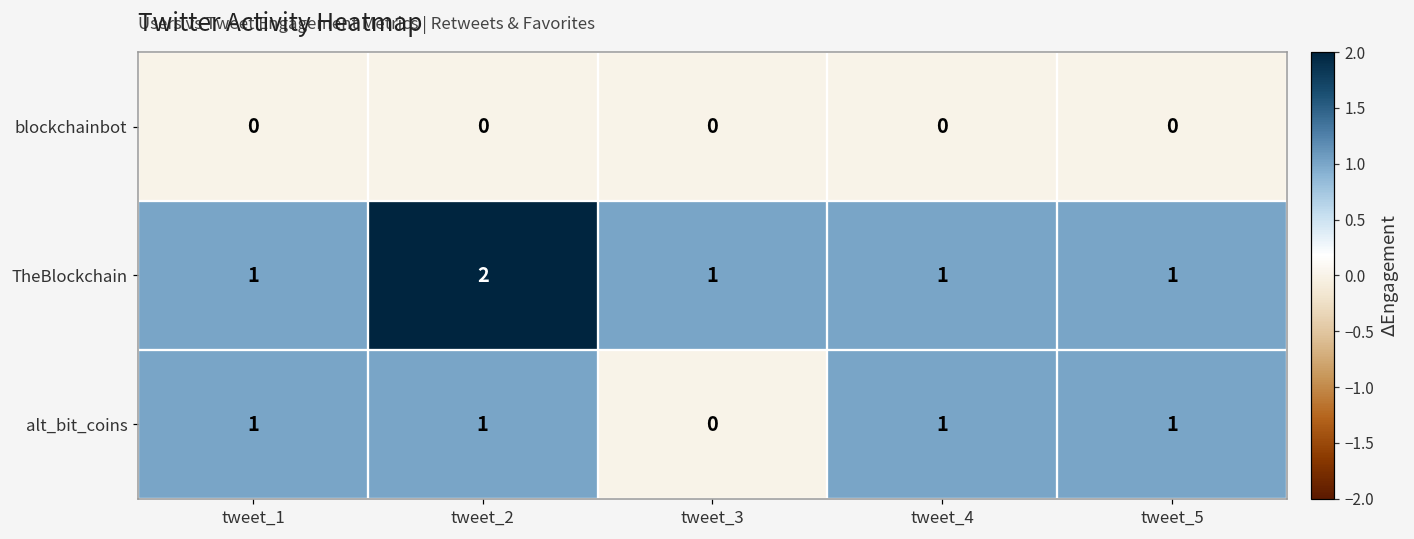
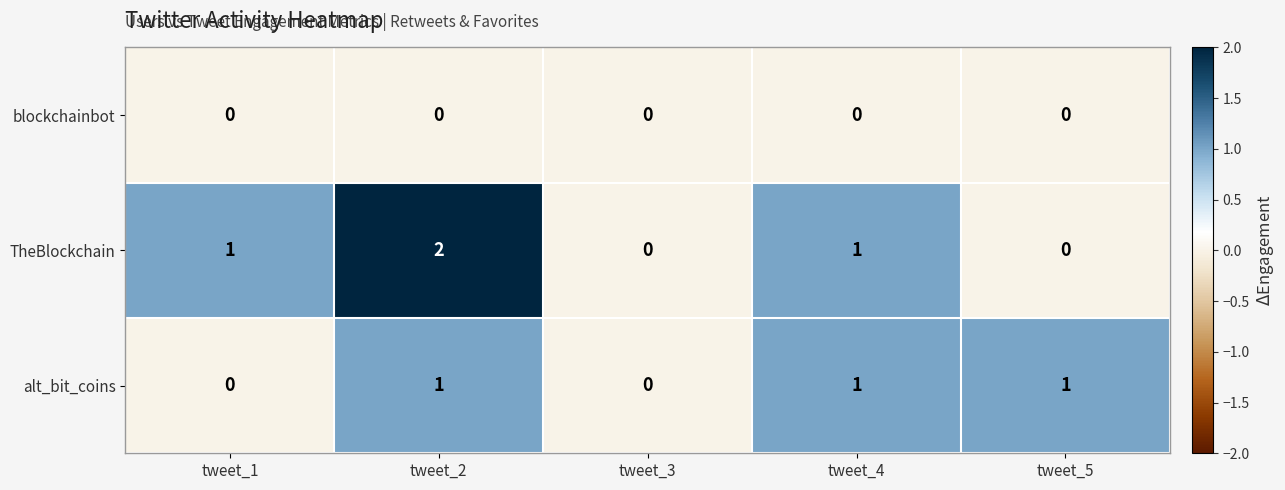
TheBlockchain, tweet_3: 1 -> 0
TheBlockchain, tweet_5: 1 -> 0
alt_bit_coins, tweet_1: 1 -> 0
